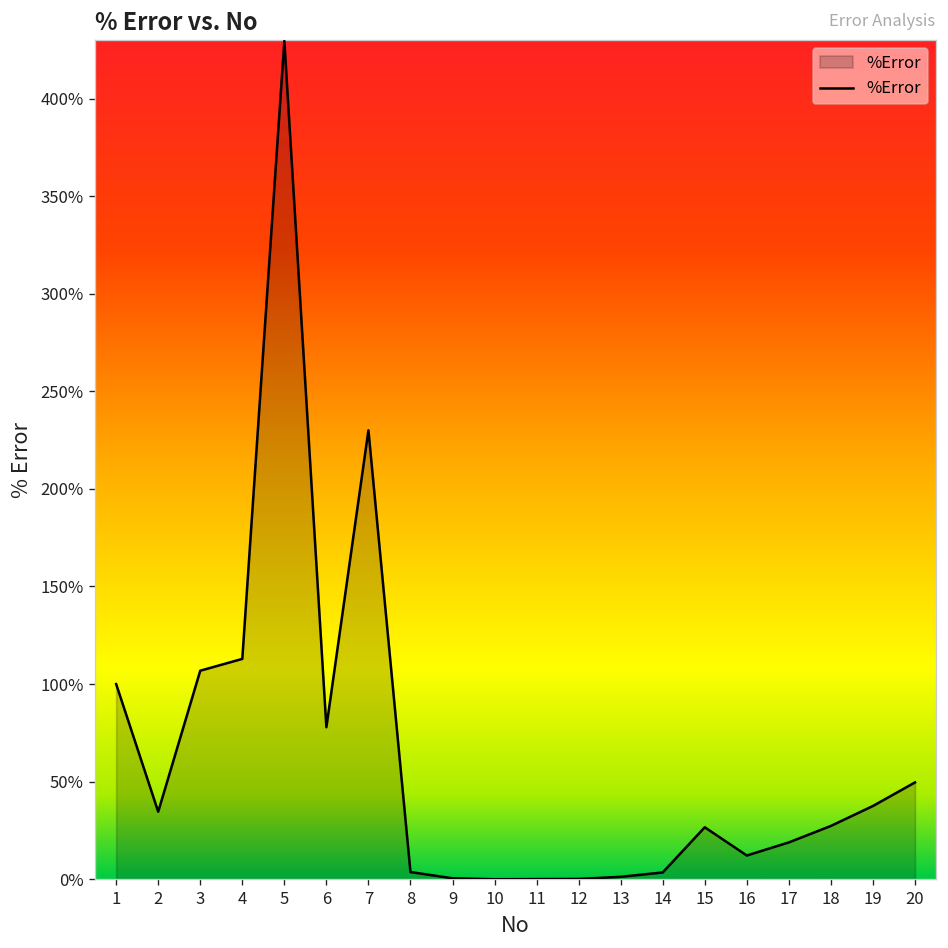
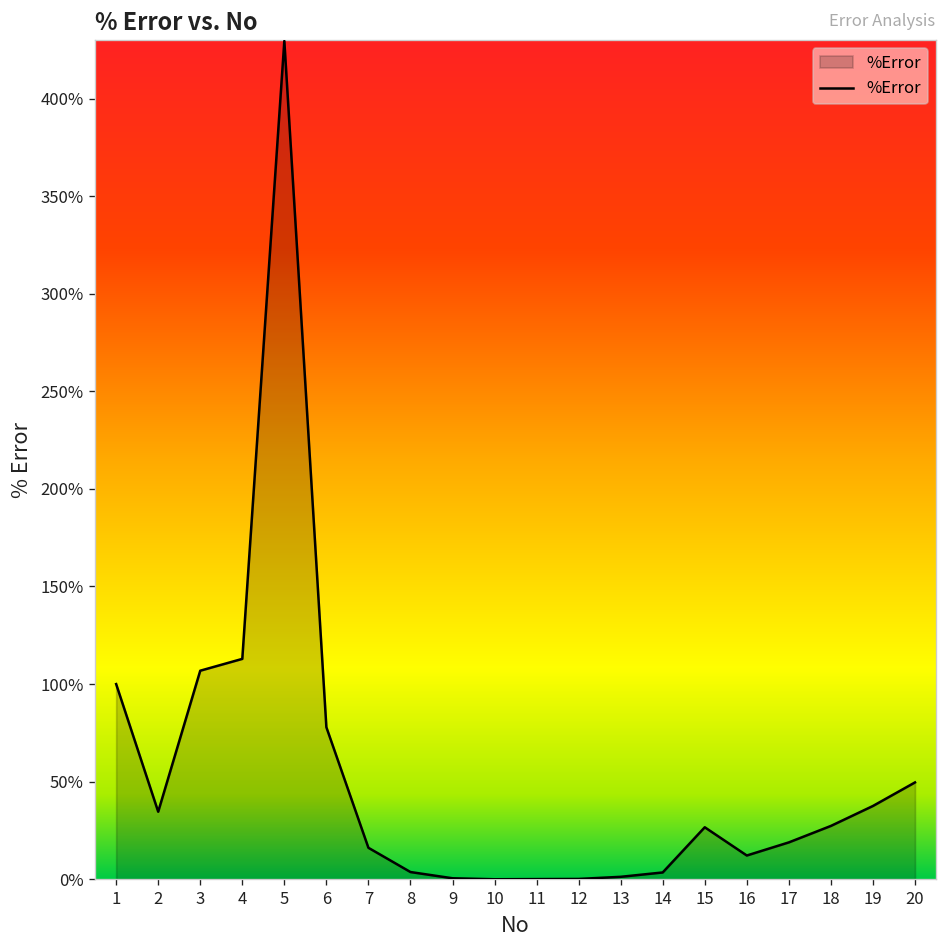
7: 230% -> 16%
